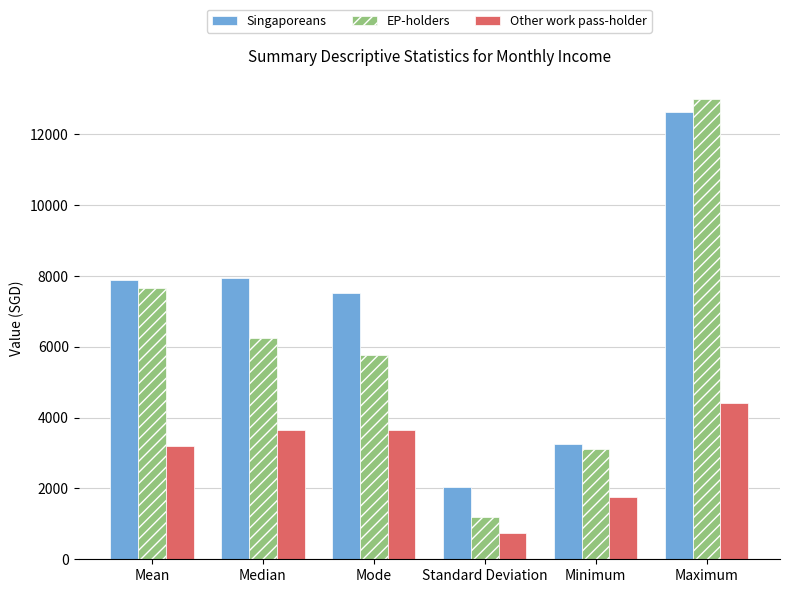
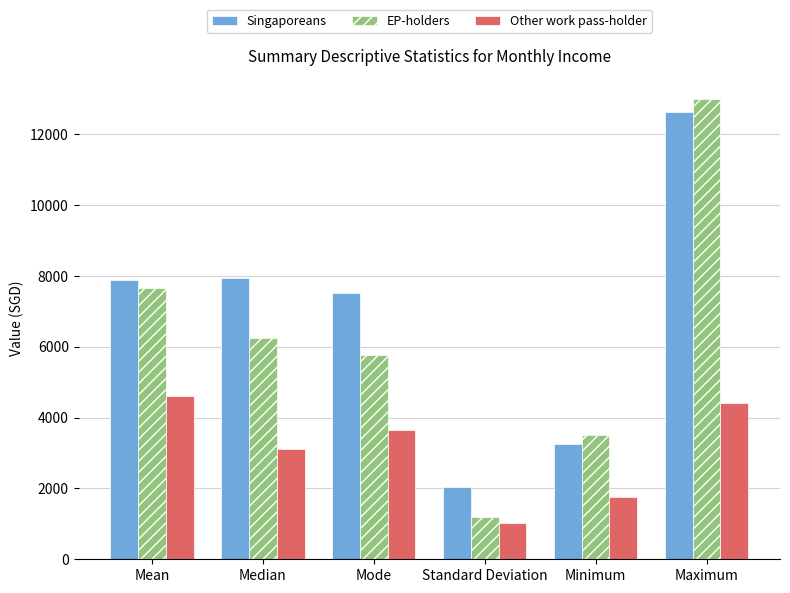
Other work pass-holder, Mean: 3200 -> 4600
Other work pass-holder, Median: 3600 -> 3100
Other work pass-holder, Standard Deviation: 700 -> 1000
EP-holders, Minimum: 3100 -> 3500
